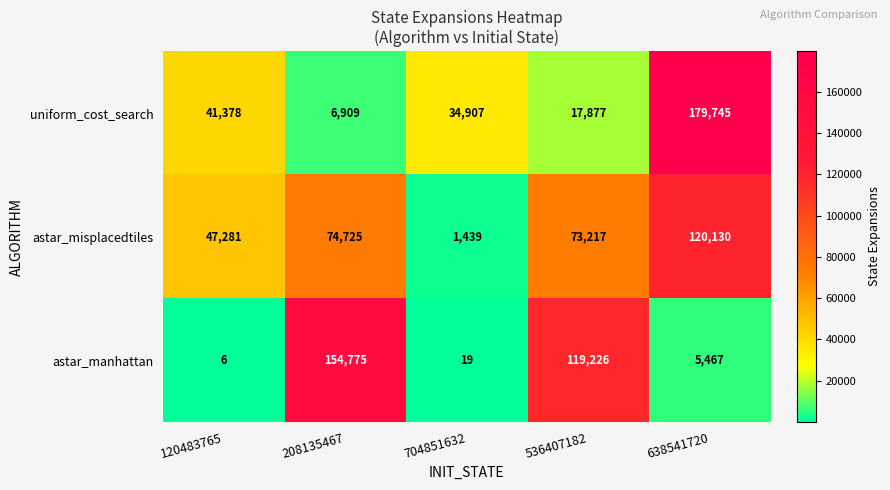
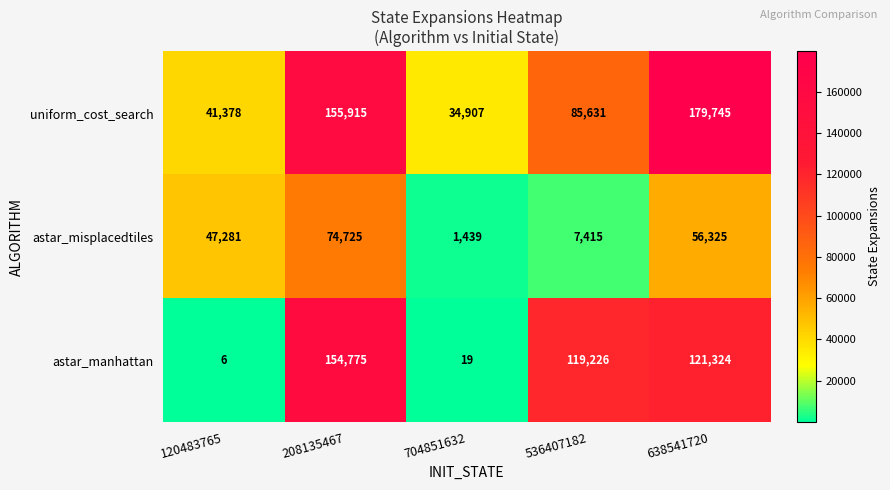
uniform_cost_search, 208135467: 6,909 -> 155,915
uniform_cost_search, 536407182: 17,877 -> 85,631
astar_misplacedtiles, 536407182: 73,217 -> 7,415
astar_misplacedtiles, 638541720: 120,130 -> 56,325
astar_manhattan, 638541720: 5,467 -> 121,324
